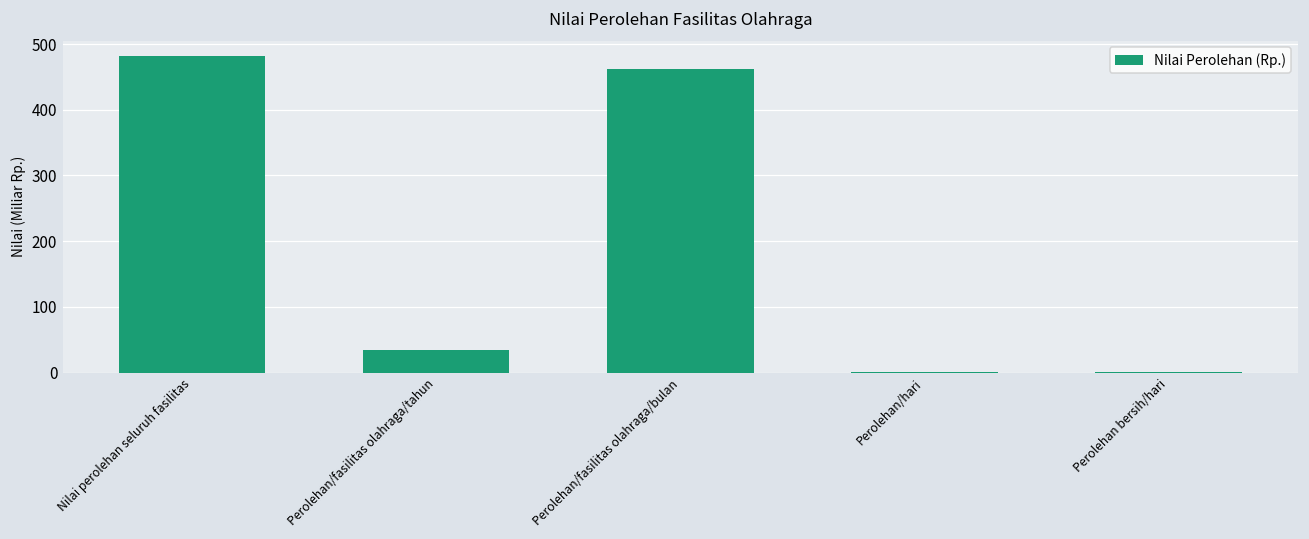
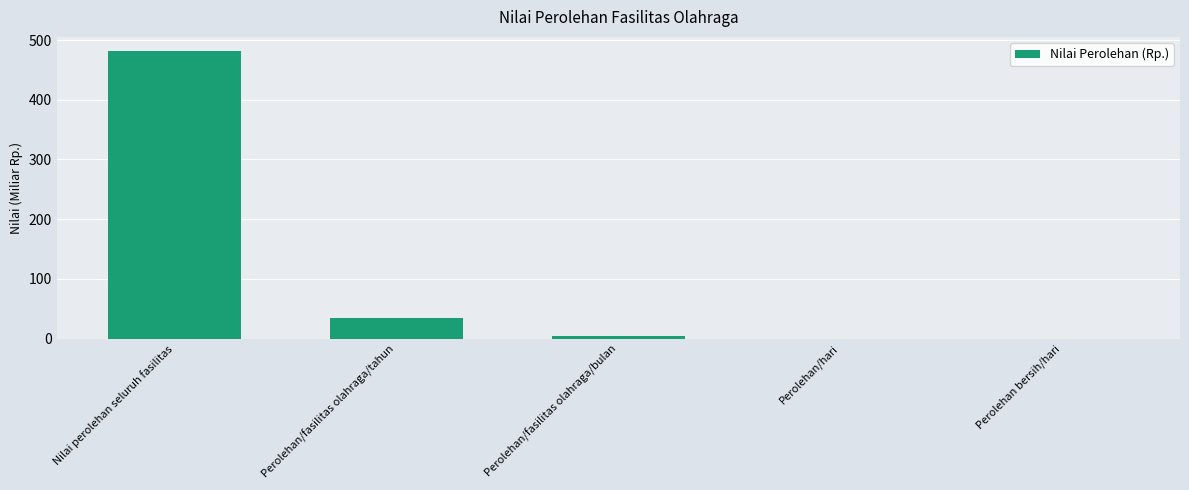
Perolehan/fasilitas olahraga/bulan: 460 -> 0
